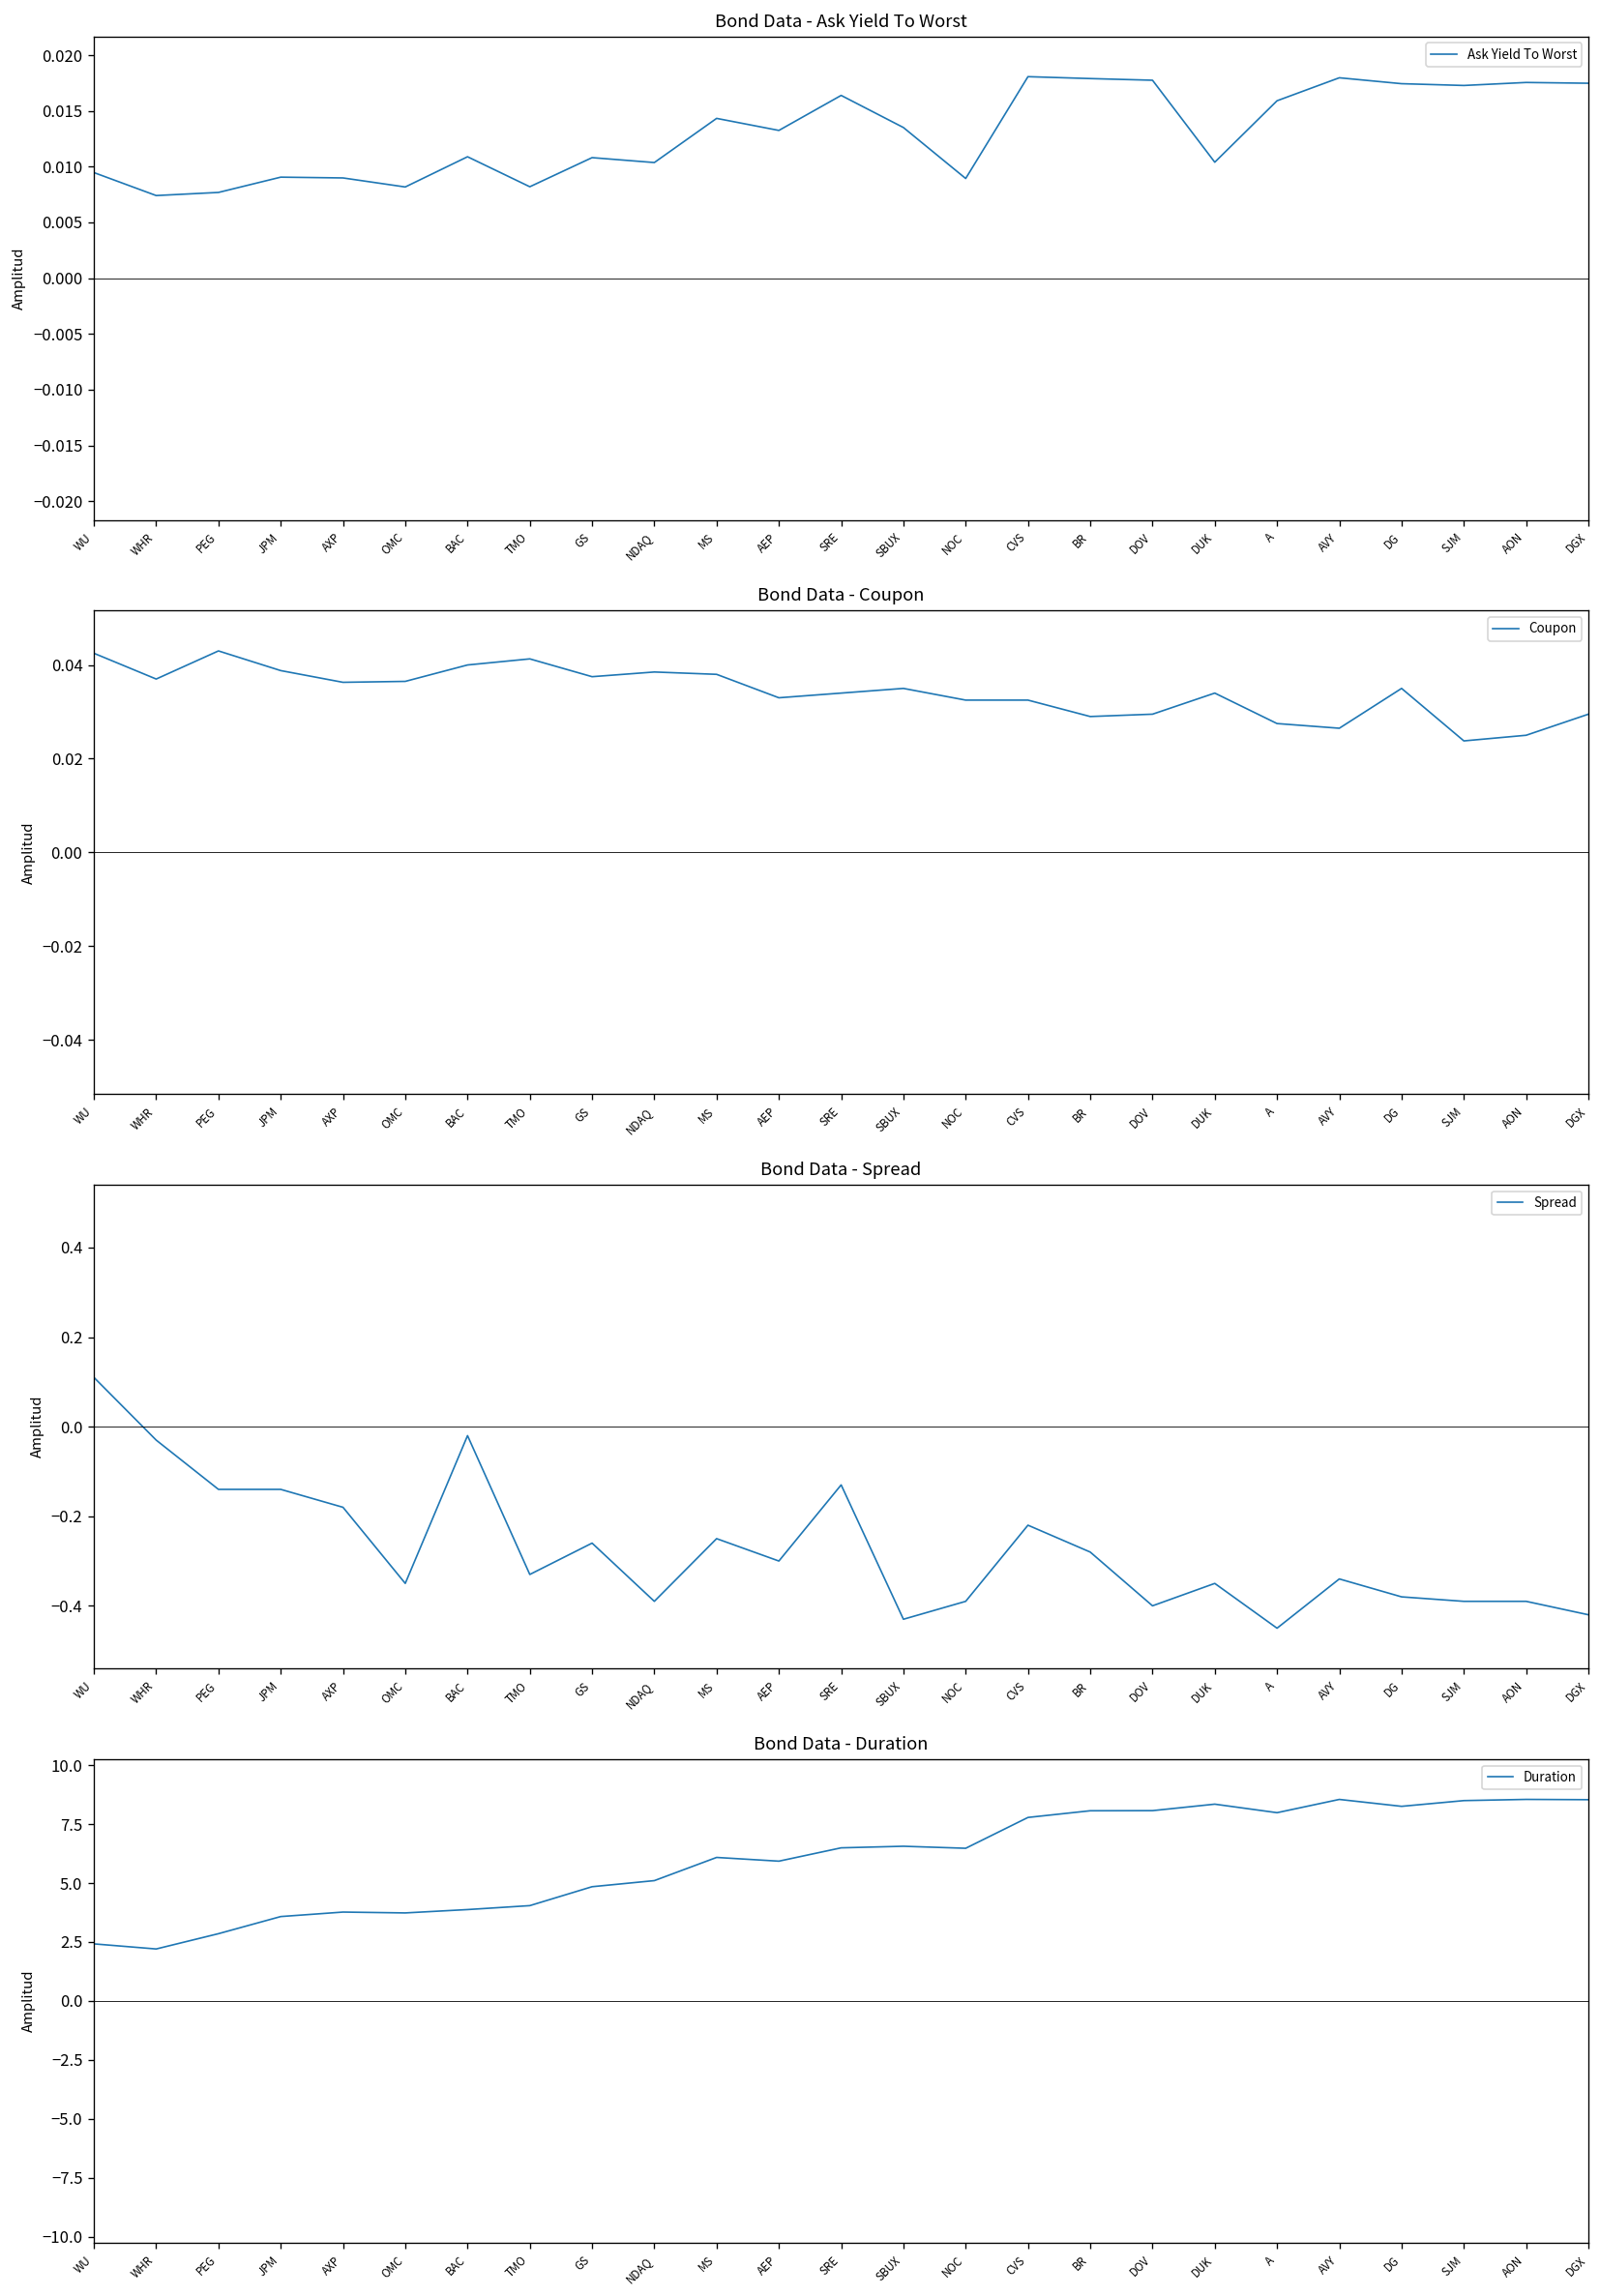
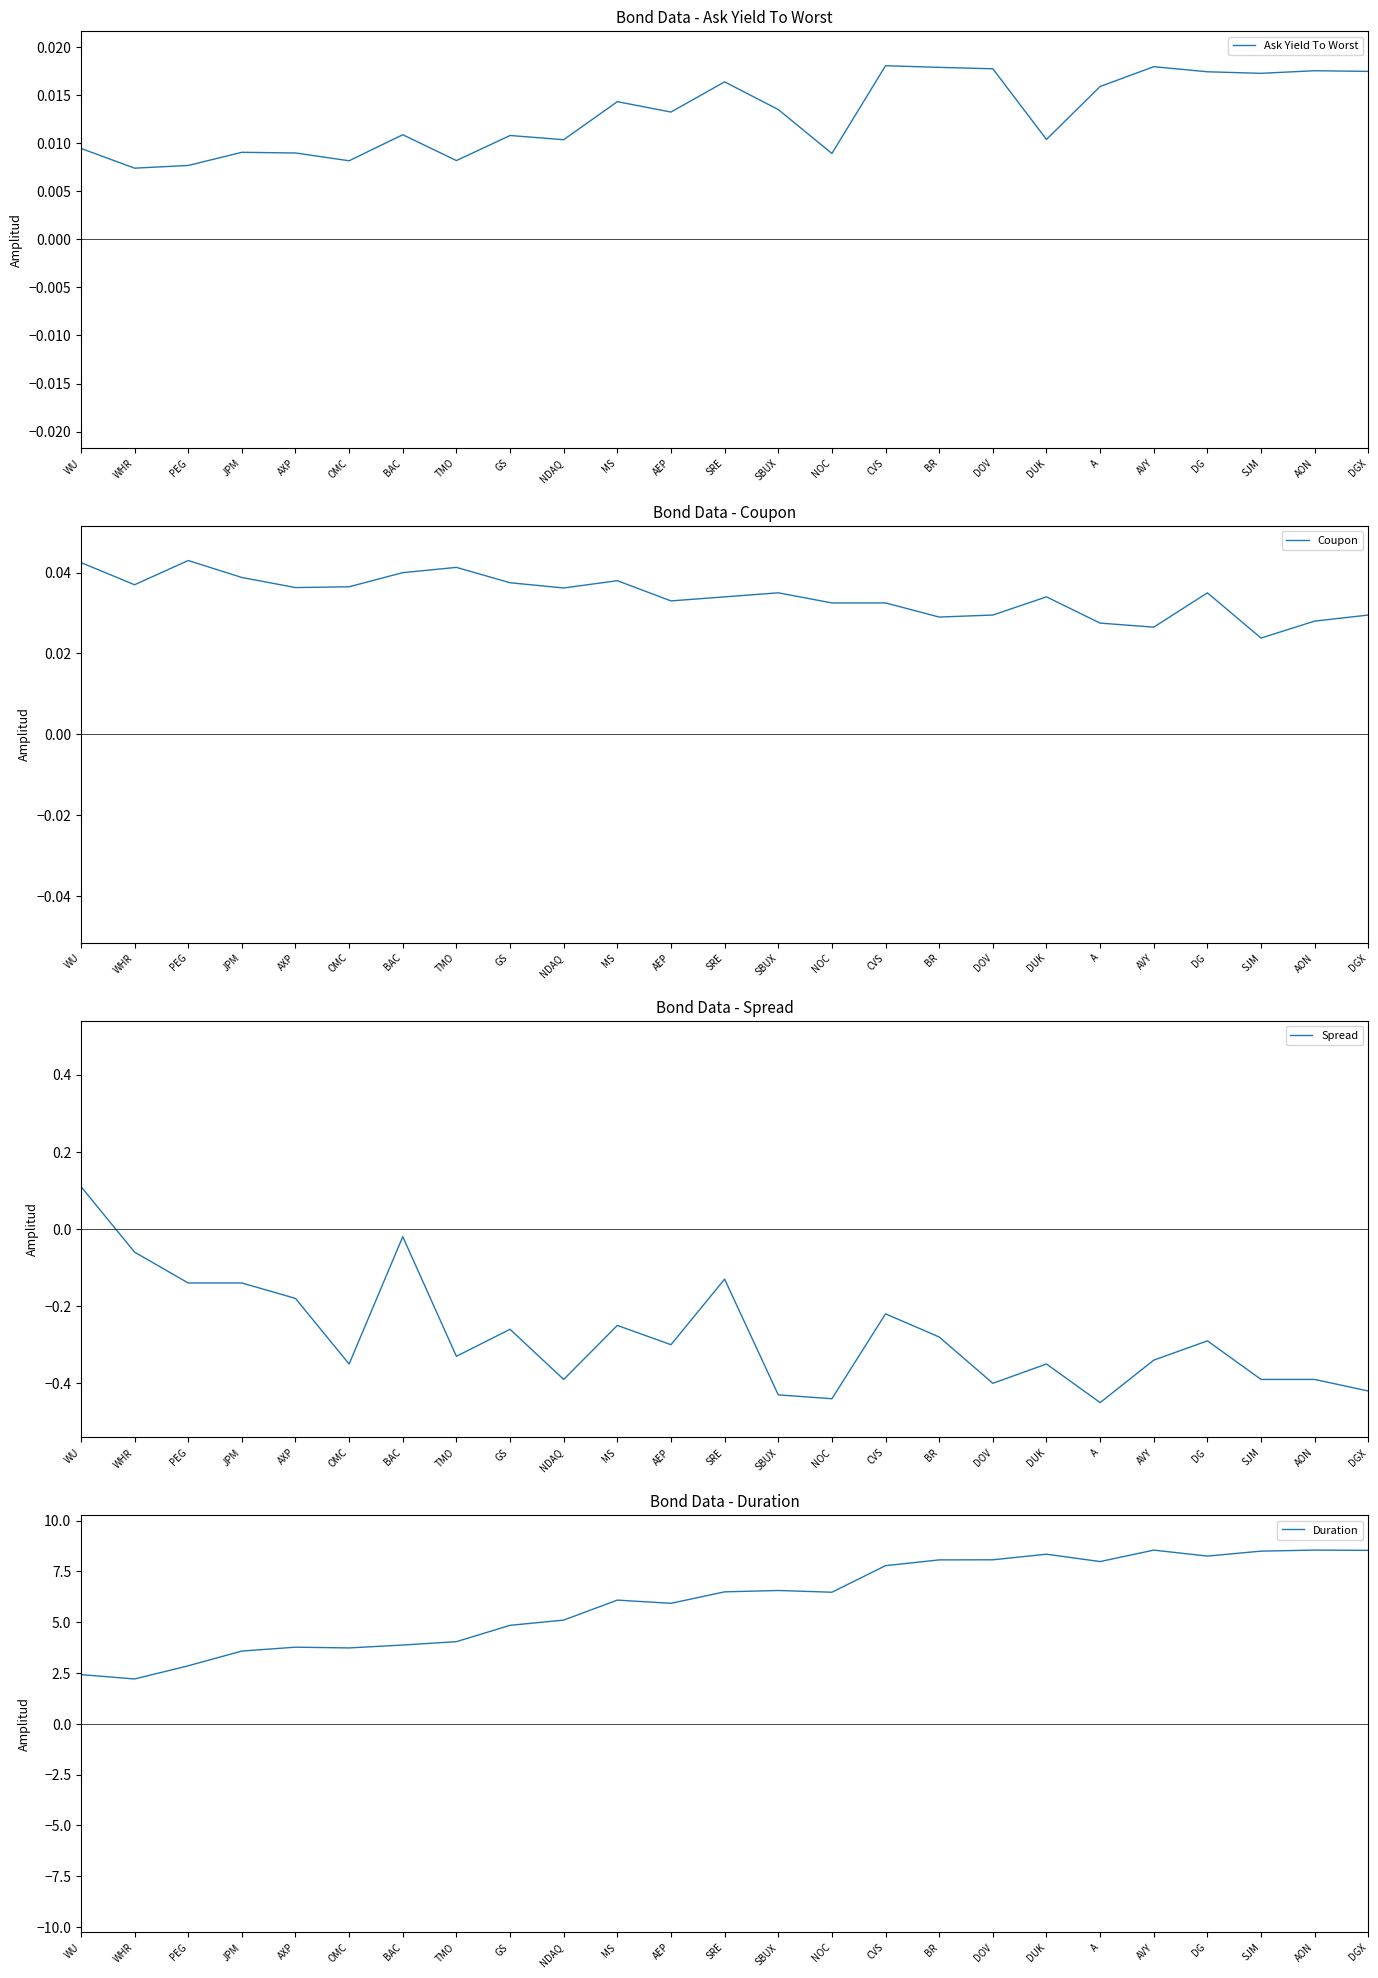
Bond Data - Coupon, NDAQ: 0.039 -> 0.036
Bond Data - Coupon, AON: 0.025 -> 0.028
Bond Data - Spread, WHR: -0.03 -> -0.06
Bond Data - Spread, NOC: -0.39 -> -0.44
Bond Data - Spread, DG: -0.38 -> -0.29
